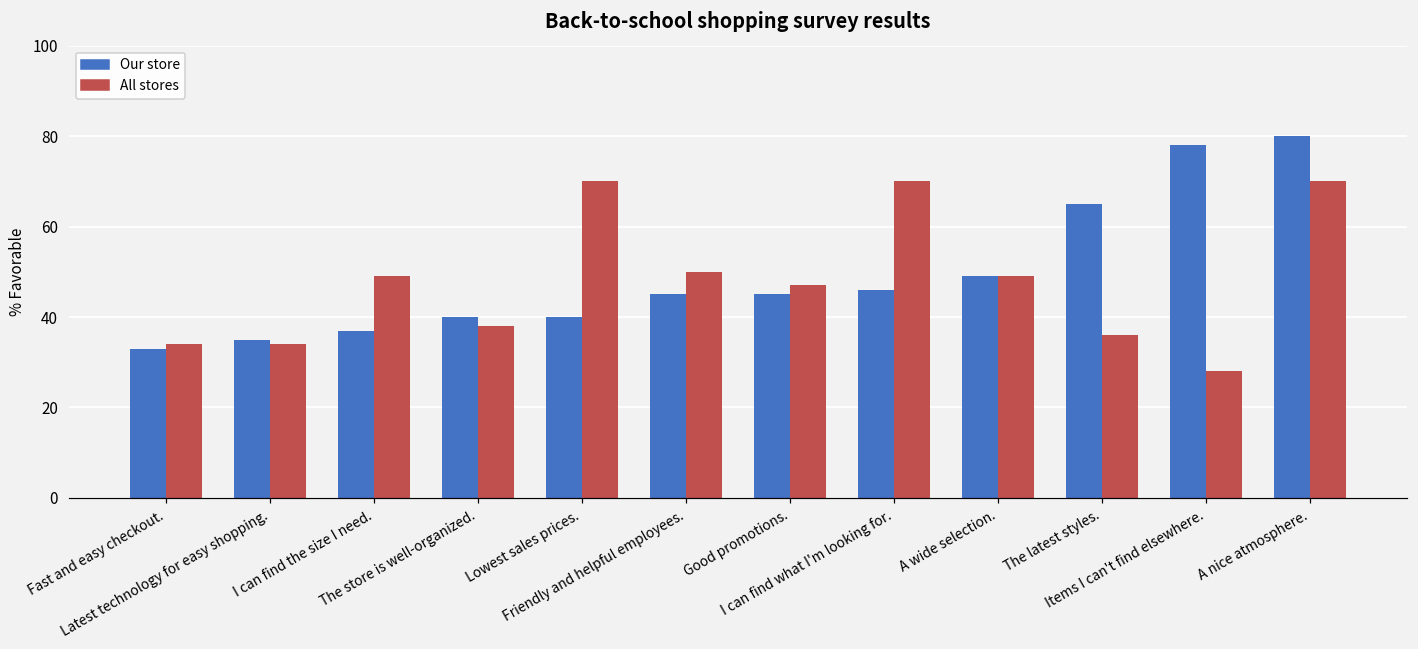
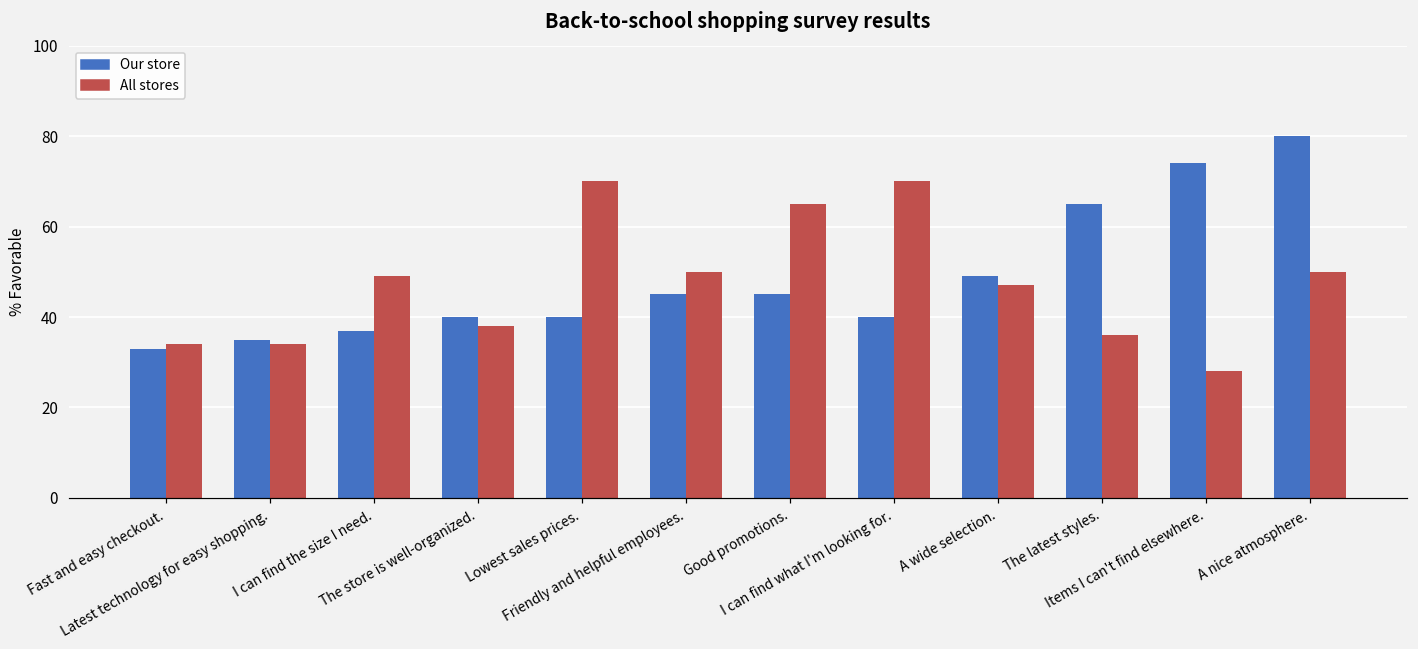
All stores, Good promotions.: 47 -> 65
Our store, I can find what I'm looking for.: 46 -> 40
All stores, A wide selection.: 49 -> 47
Our store, Items I can't find elsewhere.: 78 -> 74
All stores, A nice atmosphere.: 70 -> 50
